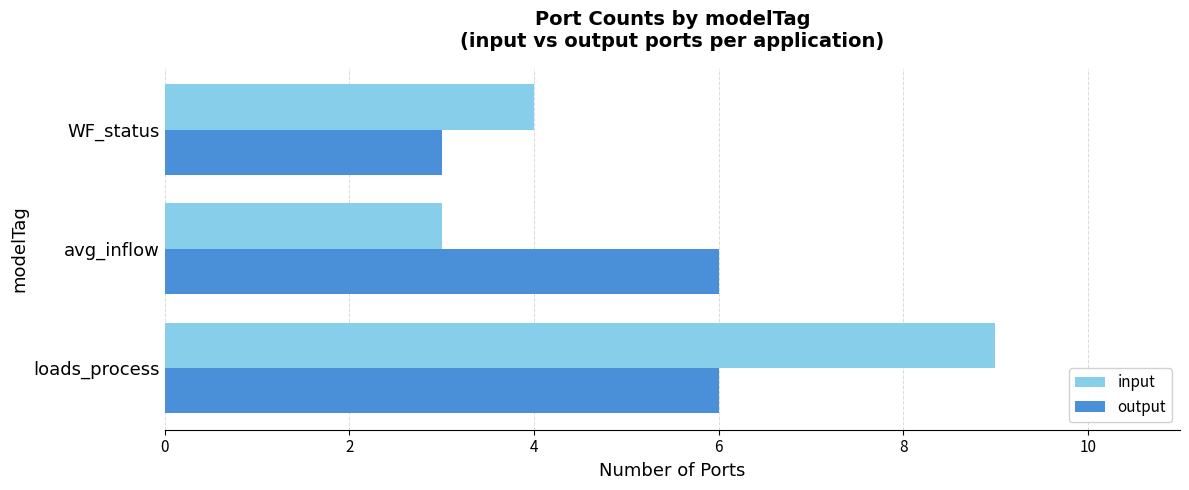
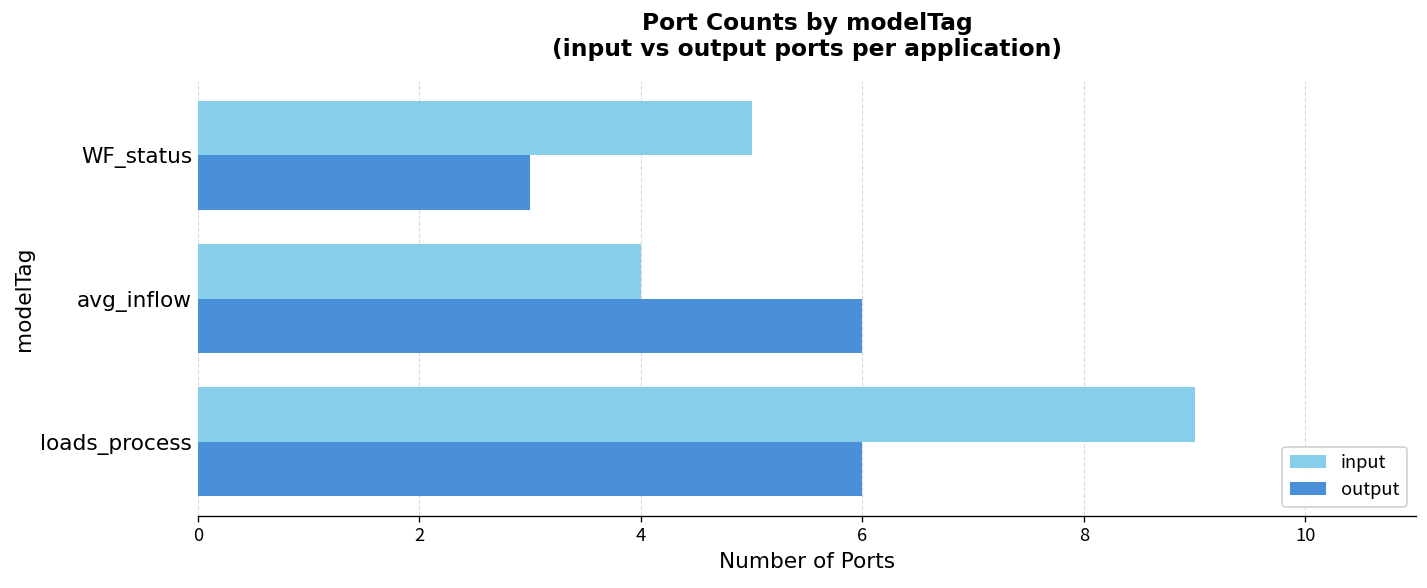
input, WF_status: 4 -> 5
input, avg_inflow: 3 -> 4
